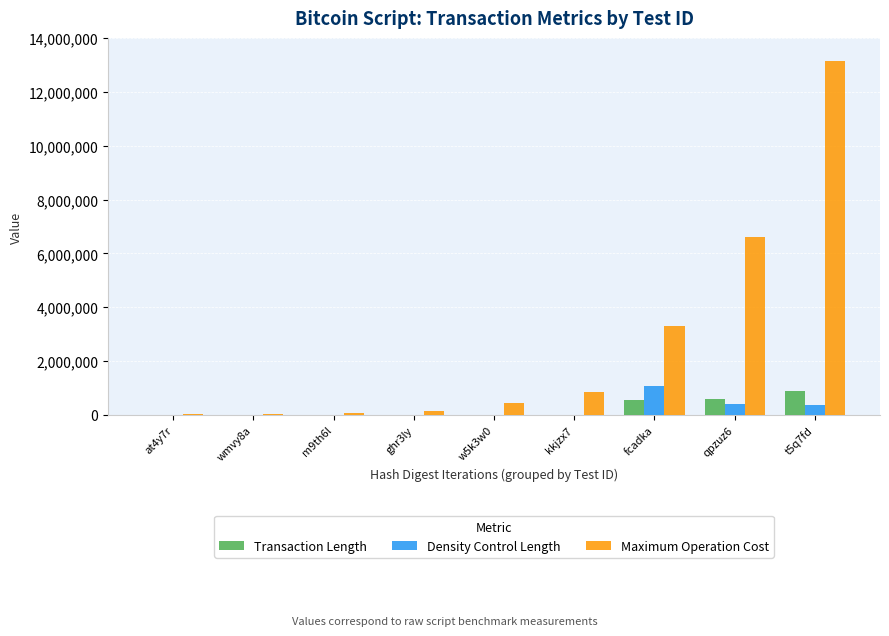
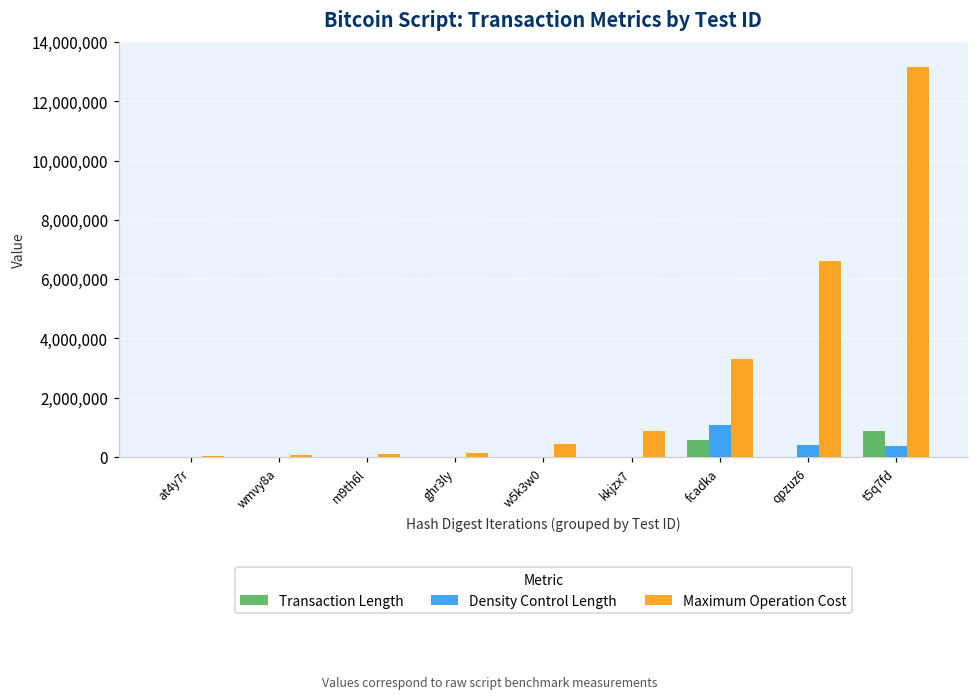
Transaction Length, qpzuz6: 600,000 -> 0
